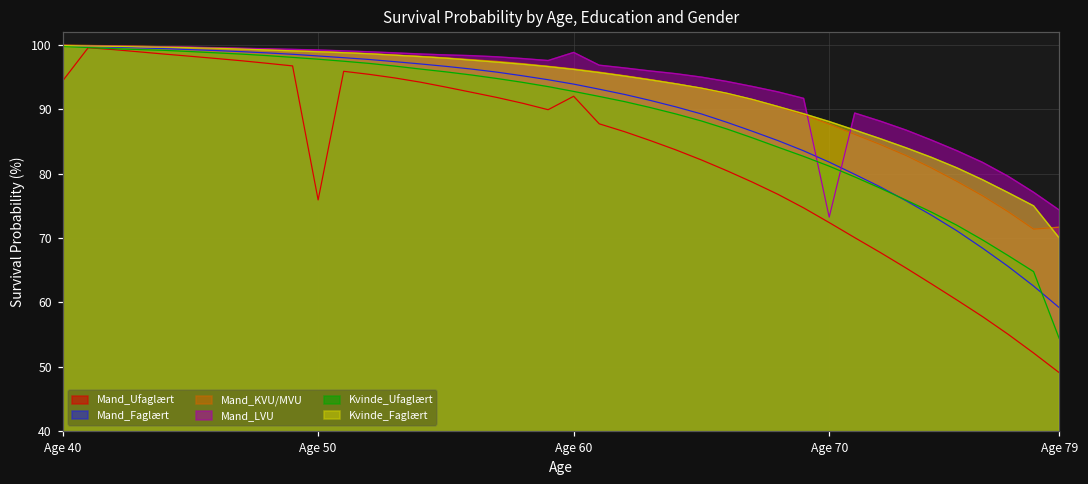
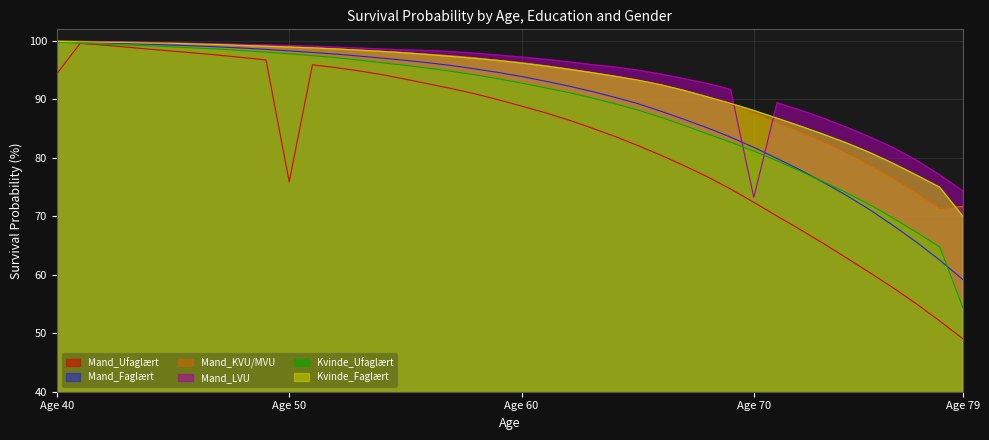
Mand_Ufaglært, Age 60: 92 -> 89
Mand_LVU, Age 60: 99 -> 97
